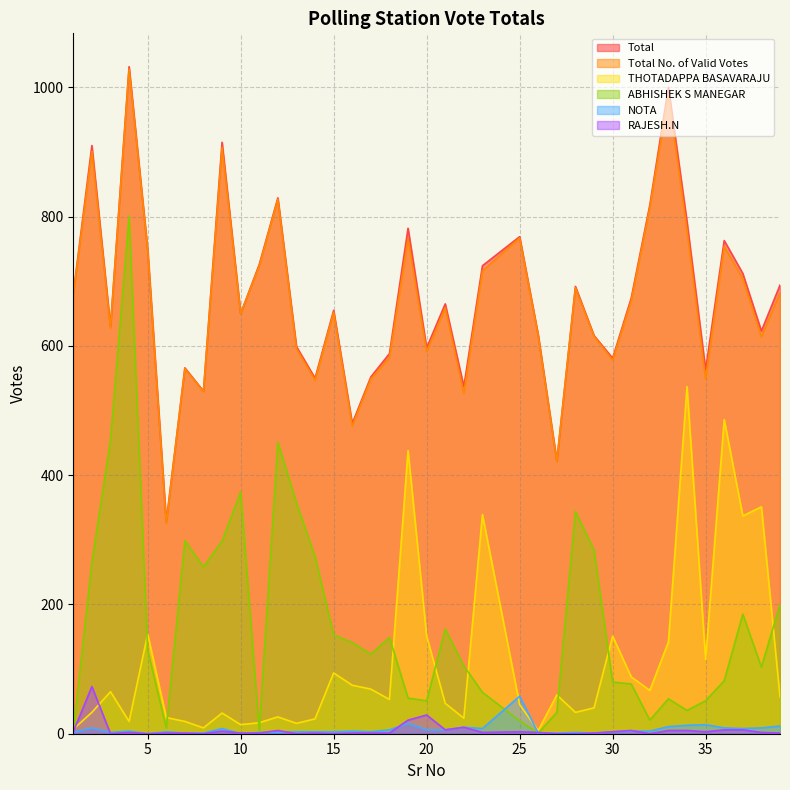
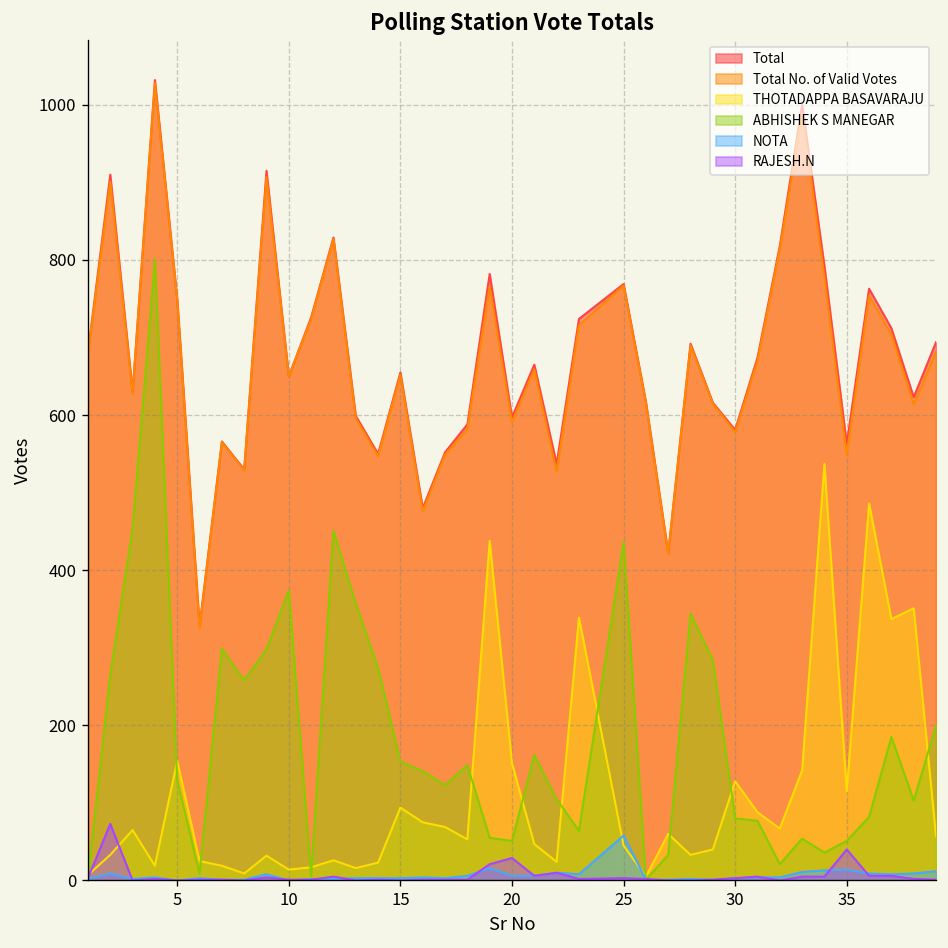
ABHISHEK S MANEGAR, 25: 20 -> 440
THOTADAPPA BASAVARAJU, 30: 150 -> 130
RAJESH.N, 35: 0 -> 40
